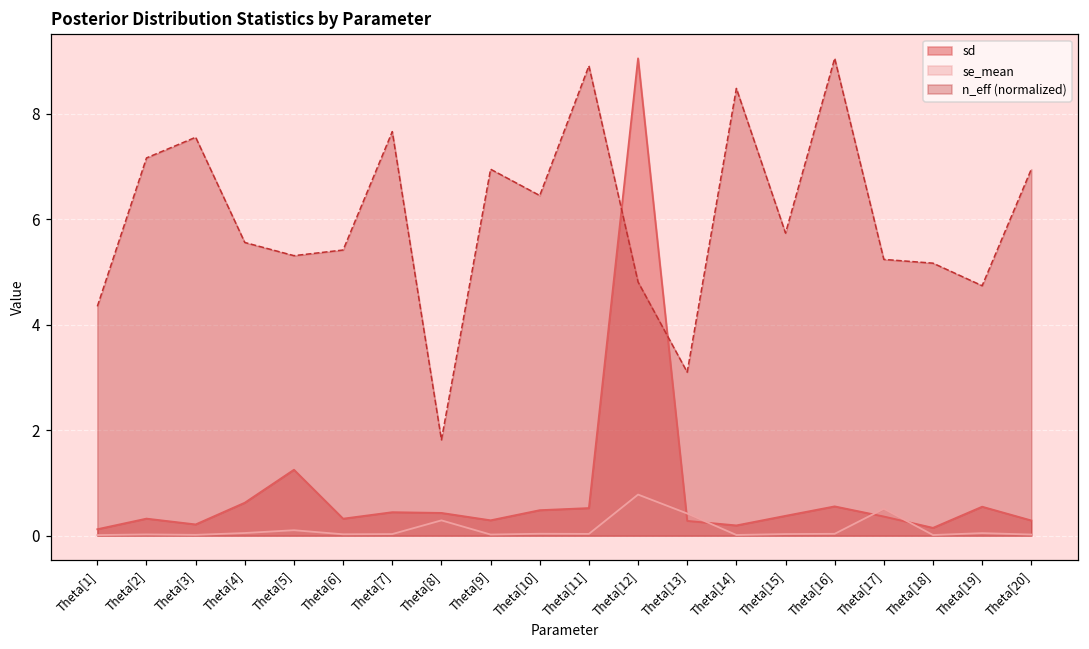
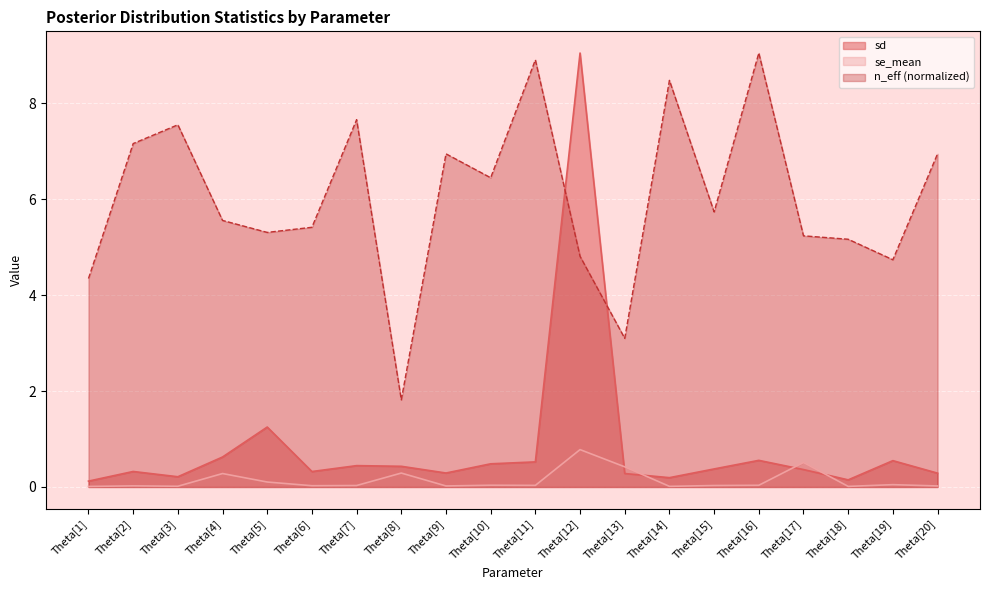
se_mean, Theta[4]: 0.1 -> 0.3
